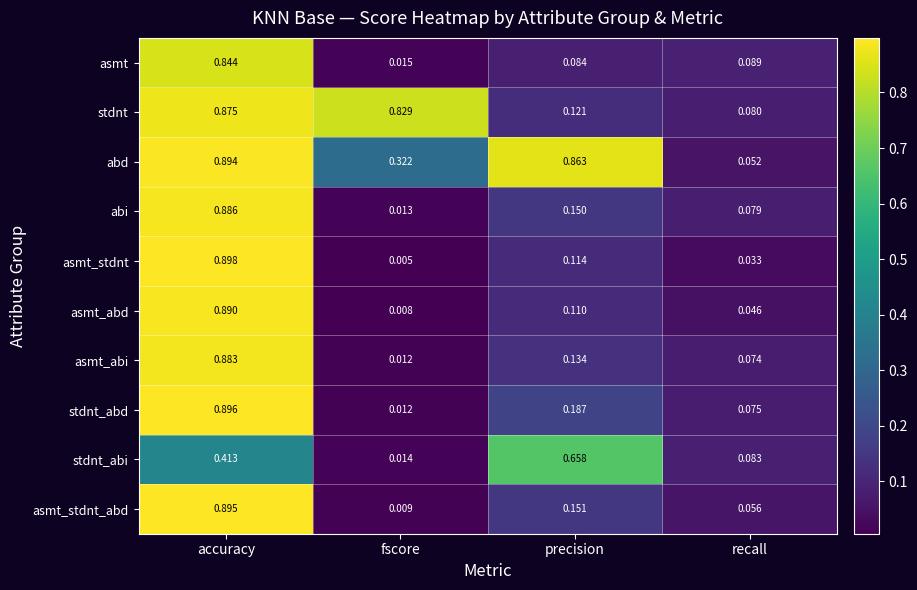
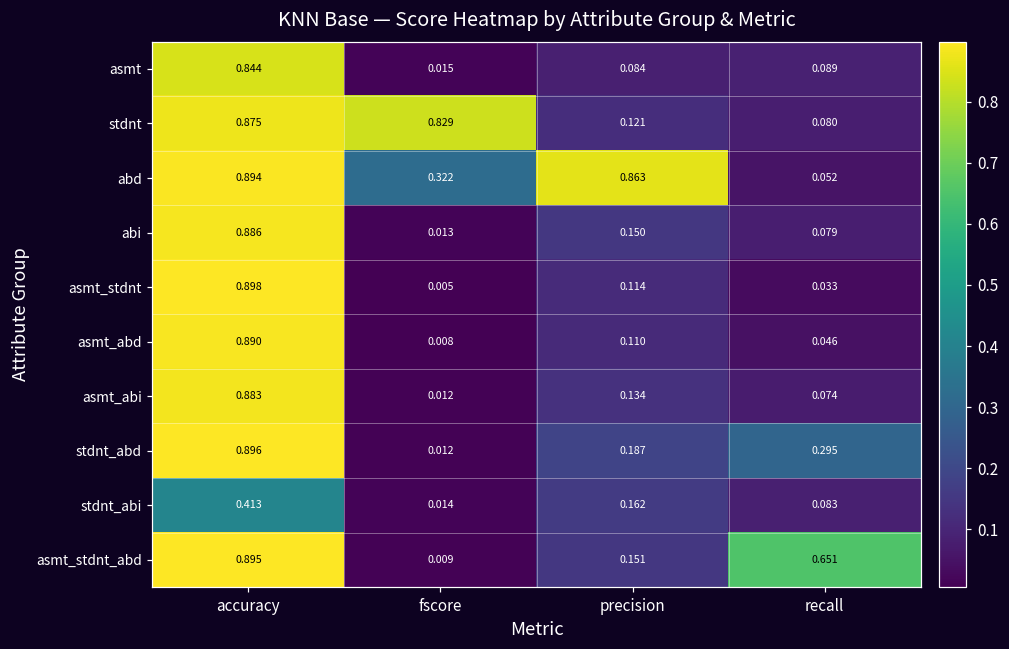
stdnt_abd, recall: 0.075 -> 0.295
stdnt_abi, precision: 0.658 -> 0.162
asmt_stdnt_abd, recall: 0.056 -> 0.651
